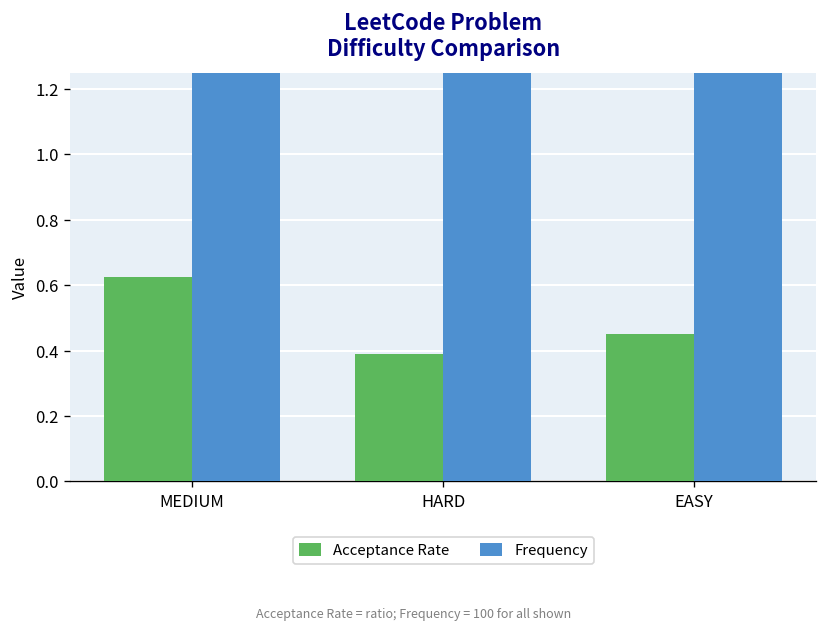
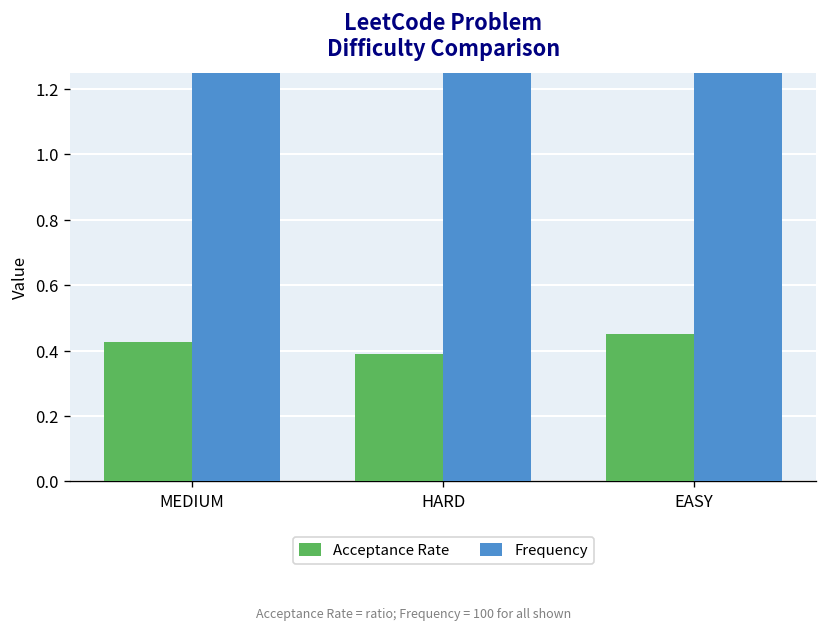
Acceptance Rate, MEDIUM: 0.63 -> 0.43
